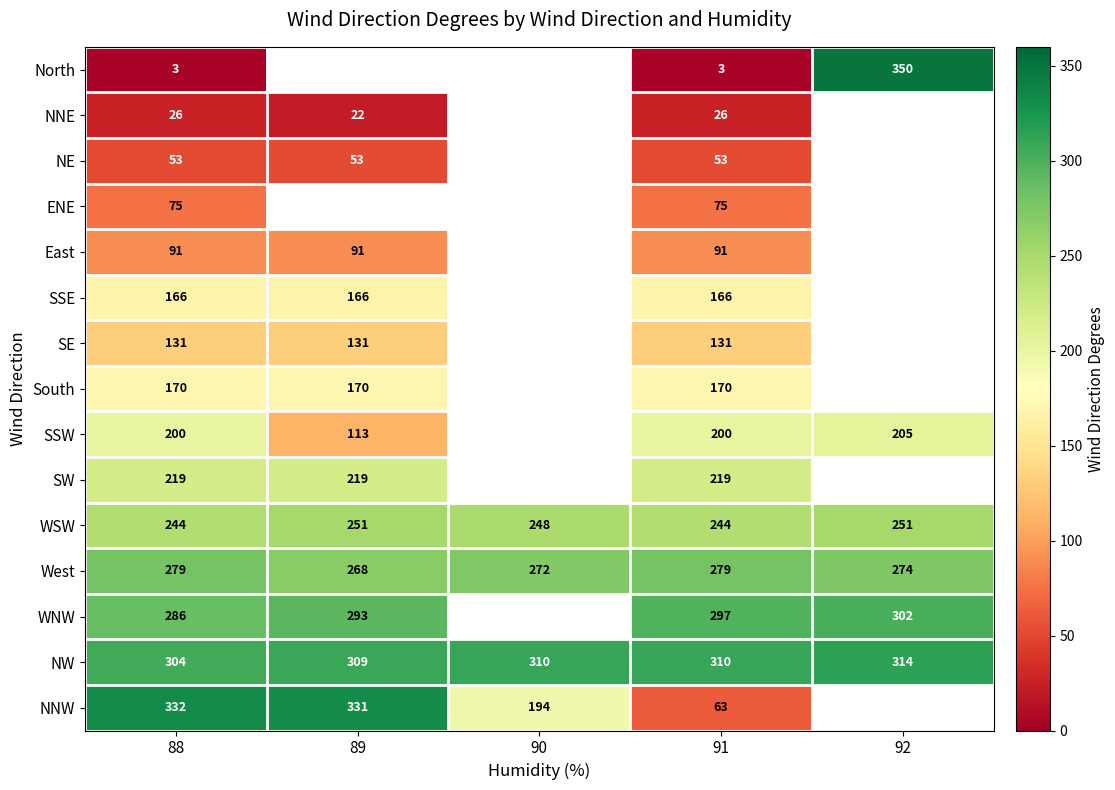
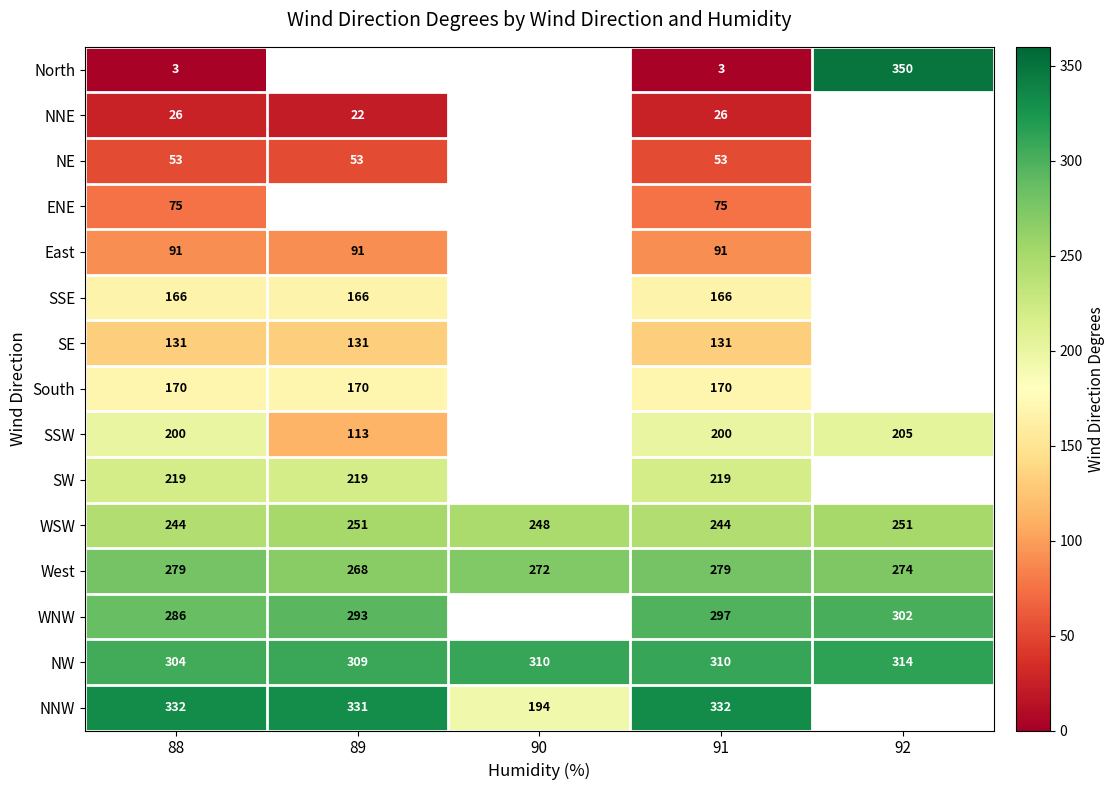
NNW, 91: 63 -> 332
